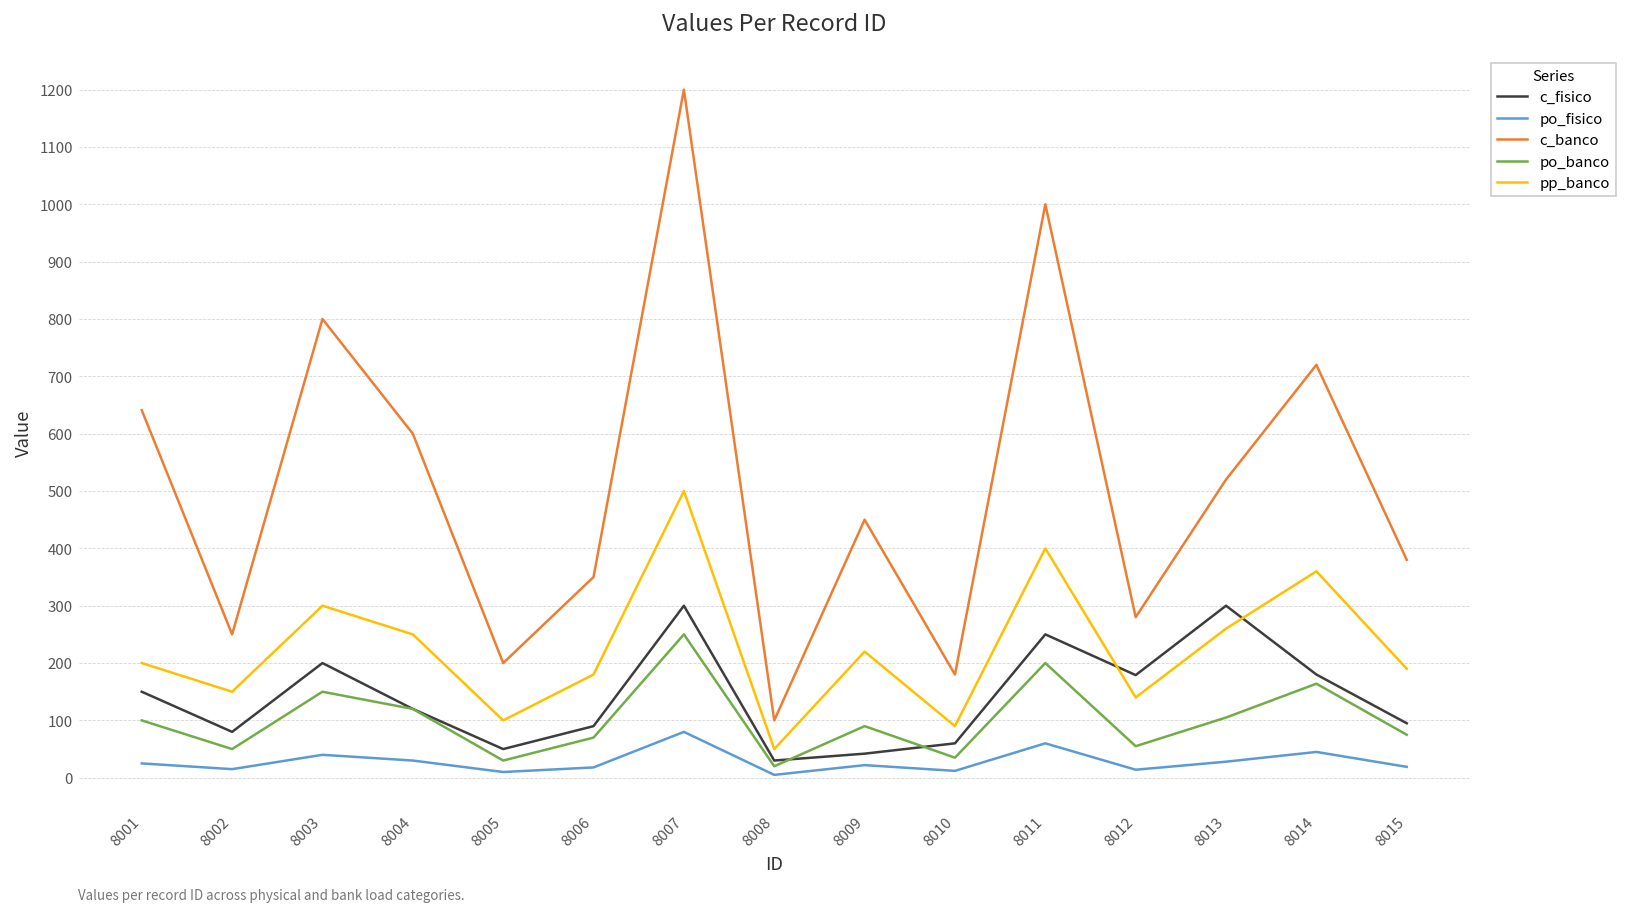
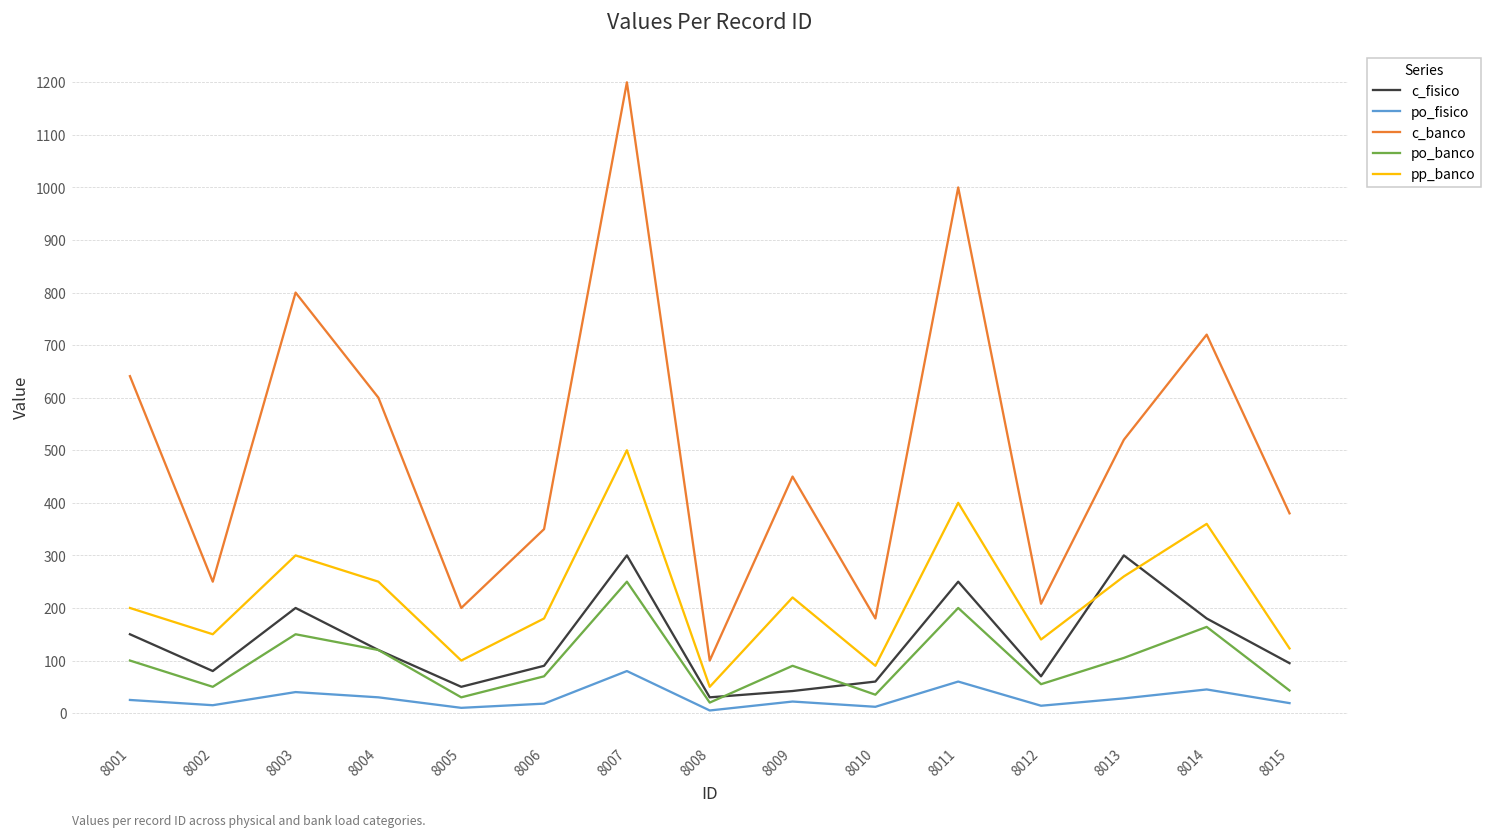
c_fisico, 8012: 180 -> 70
c_banco, 8012: 280 -> 210
po_banco, 8015: 80 -> 40
pp_banco, 8015: 190 -> 120
